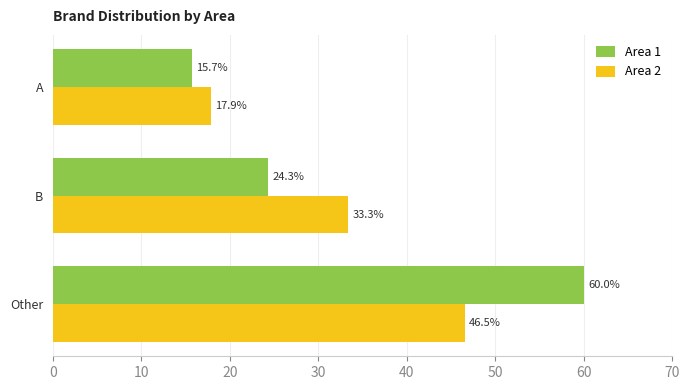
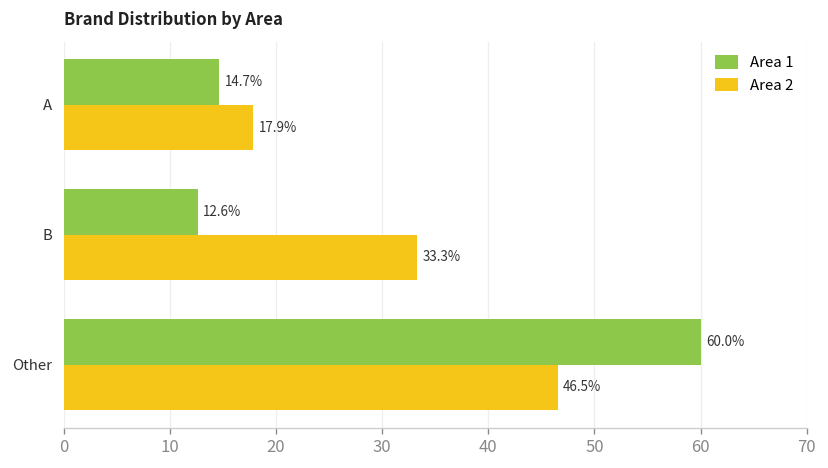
Area 1, A: 15.7% -> 14.7%
Area 1, B: 24.3% -> 12.6%
